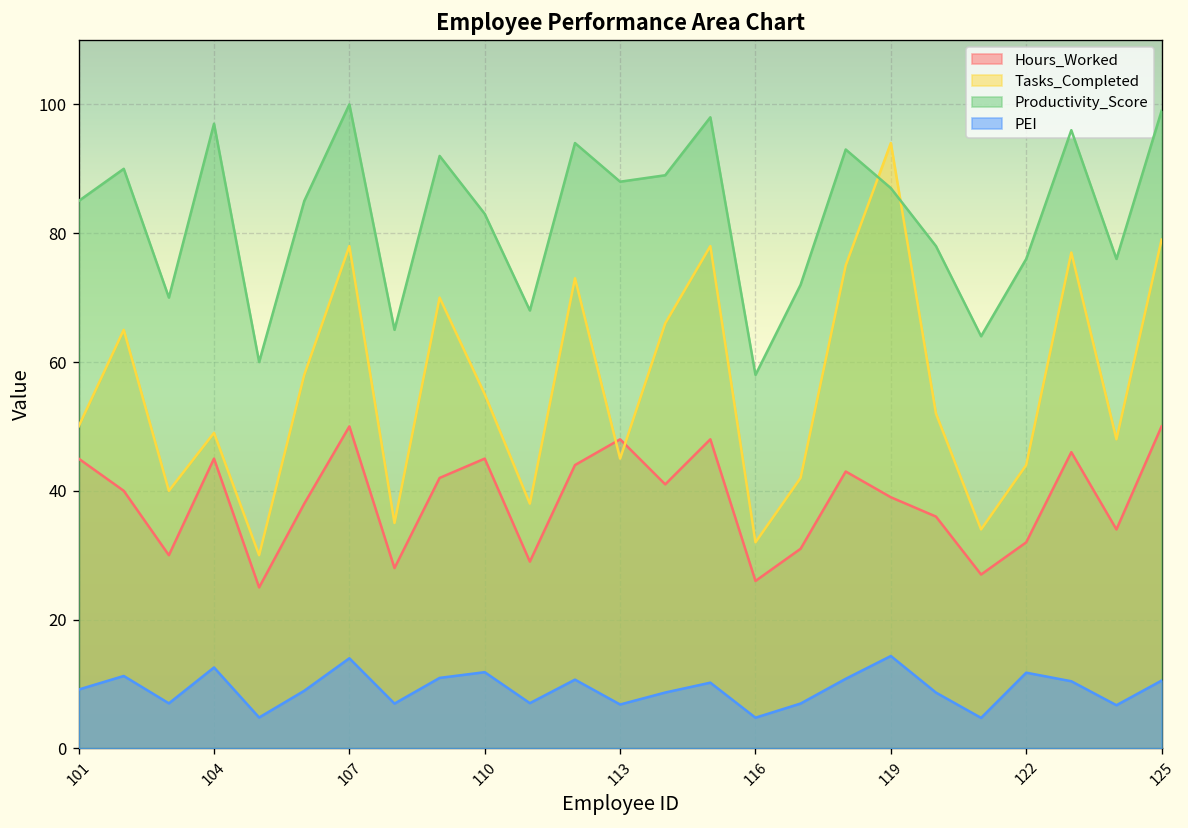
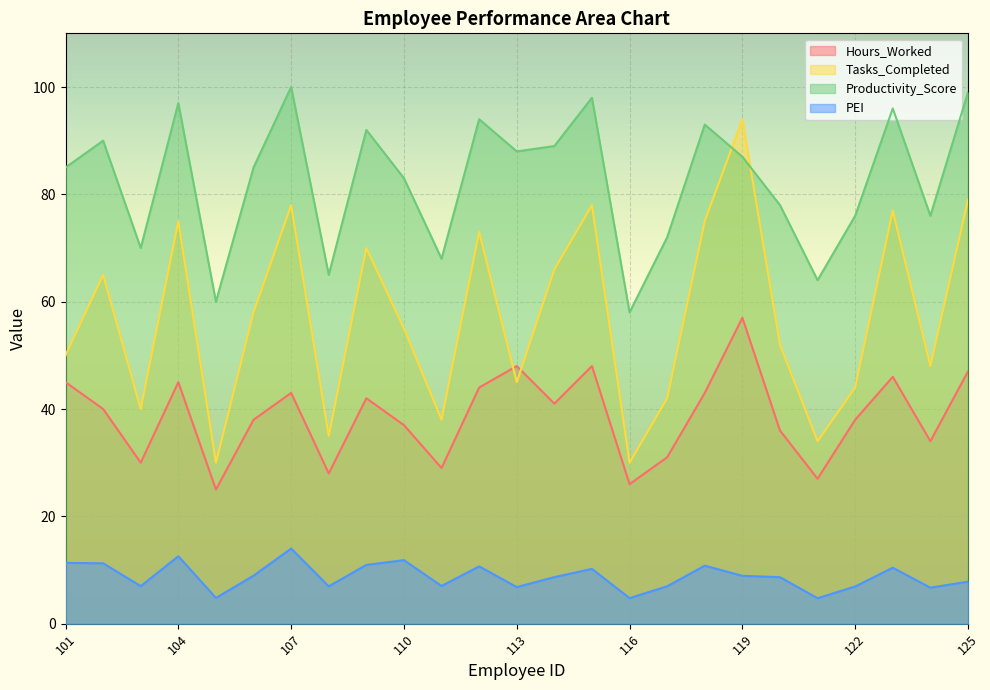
PEI, 101: 9 -> 11
Tasks_Completed, 104: 49 -> 75
Hours_Worked, 107: 50 -> 43
Hours_Worked, 110: 45 -> 37
Tasks_Completed, 116: 32 -> 30
Hours_Worked, 119: 39 -> 57
PEI, 119: 14 -> 9
Hours_Worked, 122: 32 -> 38
PEI, 122: 12 -> 7
Hours_Worked, 125: 50 -> 47
PEI, 125: 11 -> 8
